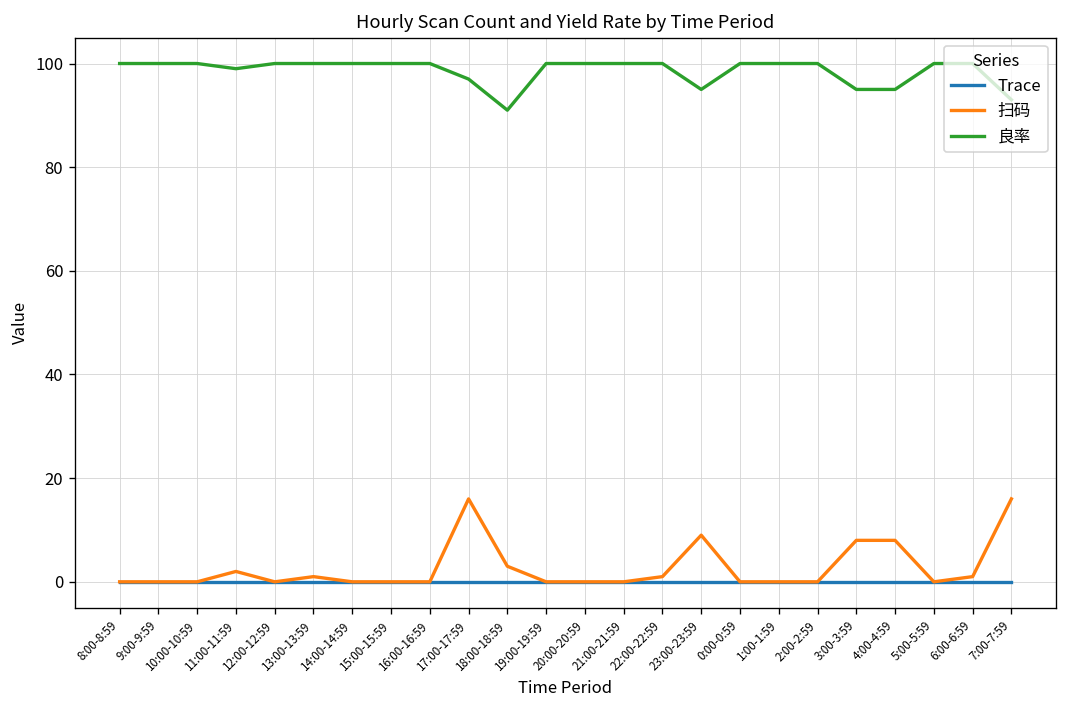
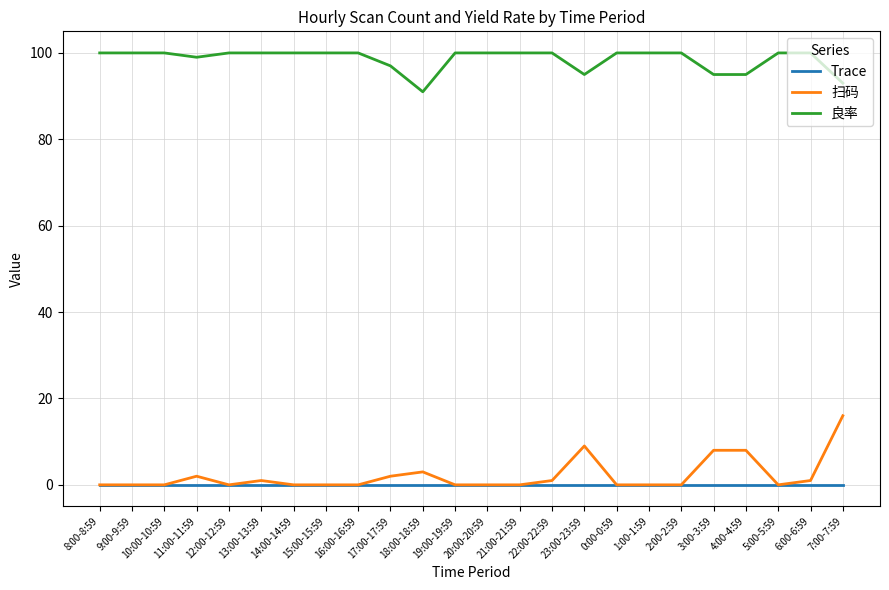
扫码, 17:00-17:59: 16 -> 2
